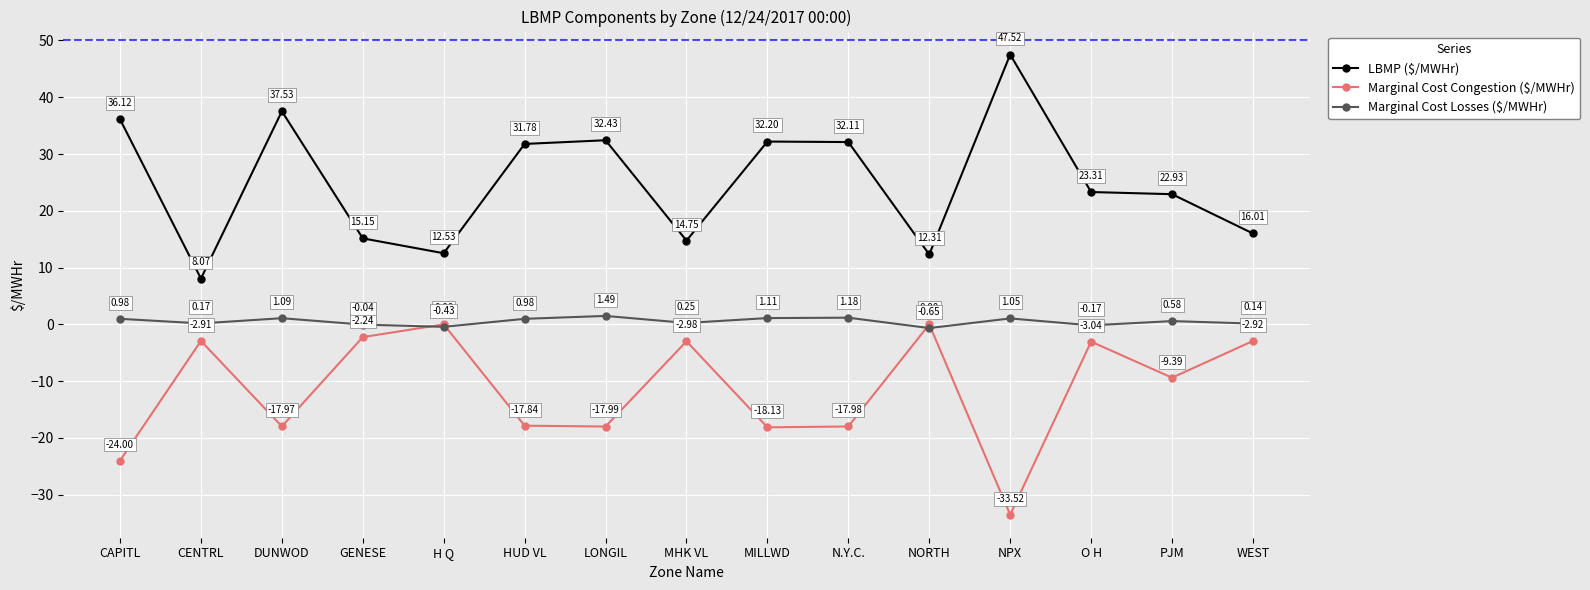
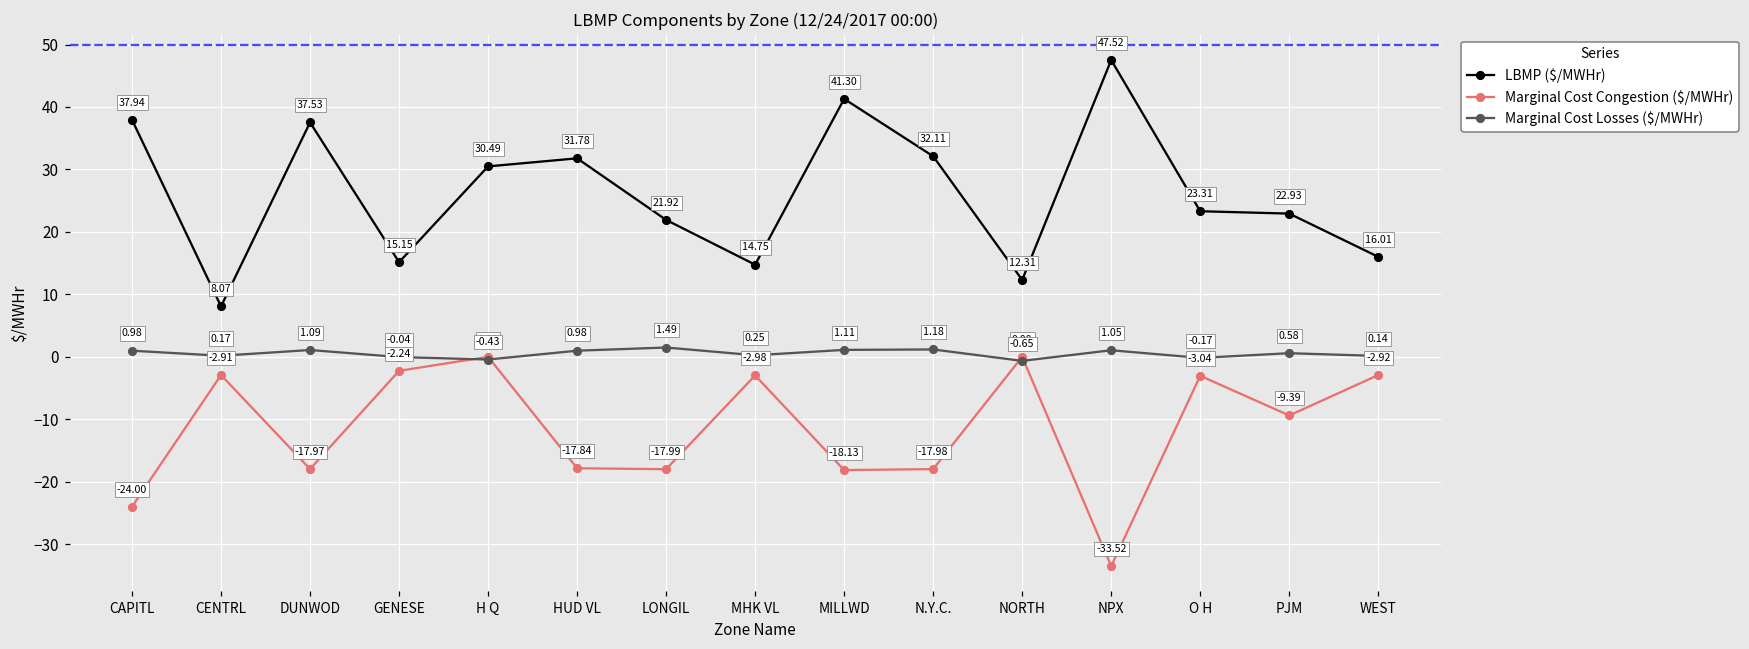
LBMP ($/MWHr), CAPITL: 36.12 -> 37.94
LBMP ($/MWHr), H Q: 12.53 -> 30.49
LBMP ($/MWHr), LONGIL: 32.43 -> 21.92
LBMP ($/MWHr), MILLWD: 32.20 -> 41.30
